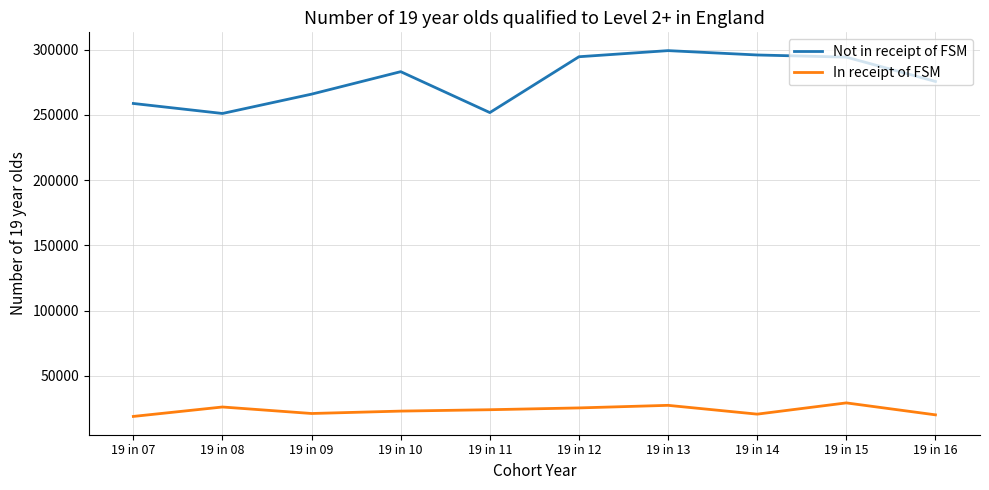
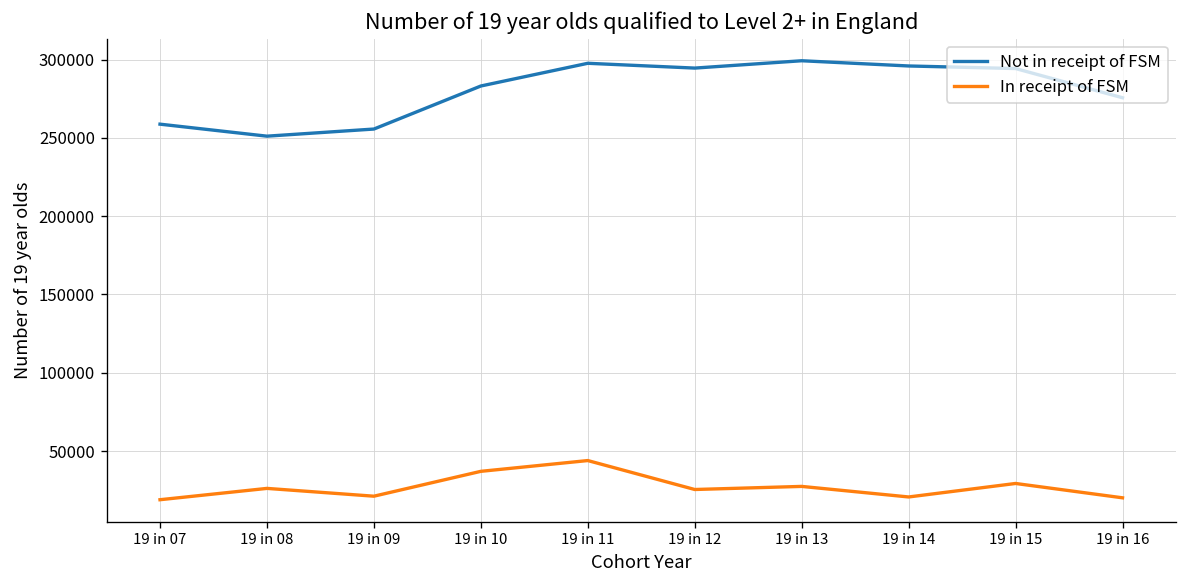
Not in receipt of FSM, 19 in 09: 266000 -> 256000
In receipt of FSM, 19 in 10: 23000 -> 37000
Not in receipt of FSM, 19 in 11: 252000 -> 298000
In receipt of FSM, 19 in 11: 24000 -> 44000
